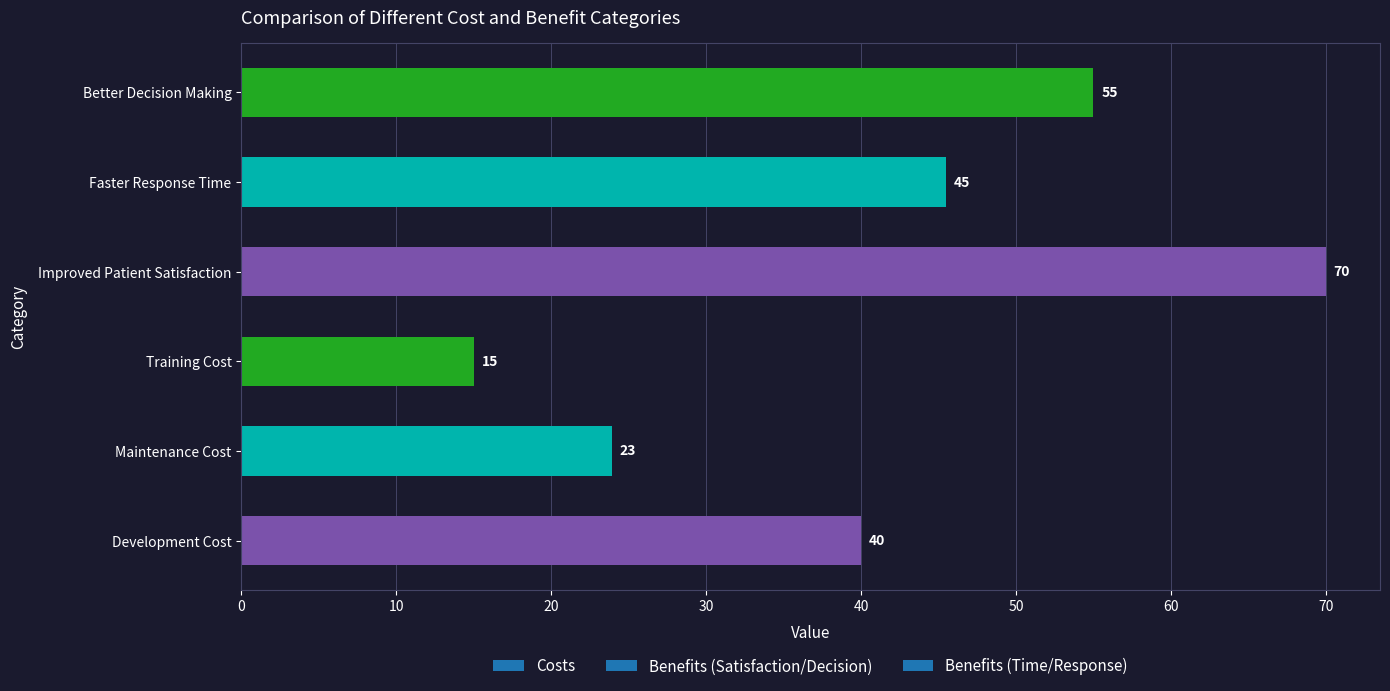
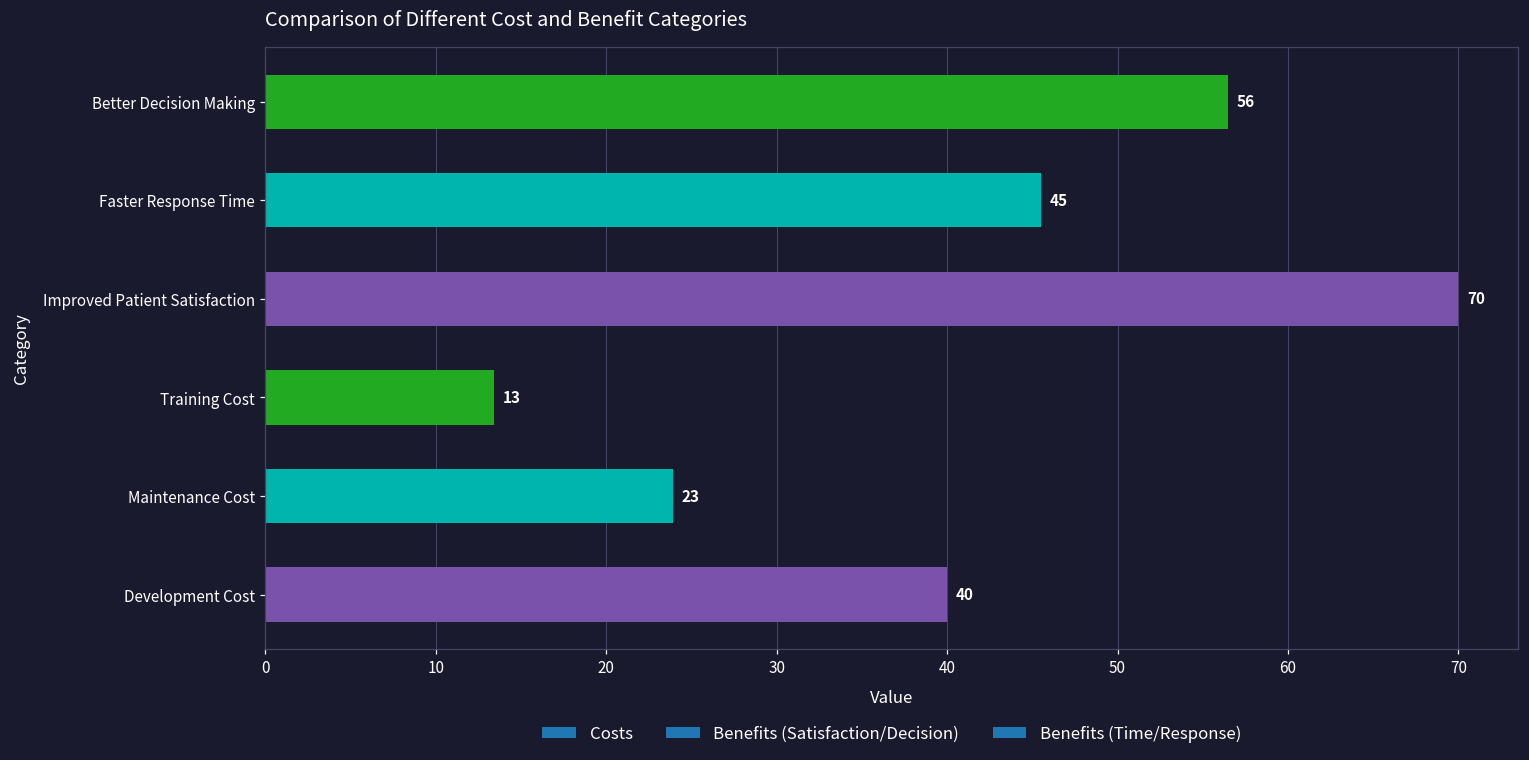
Better Decision Making: 55 -> 56
Training Cost: 15 -> 13
